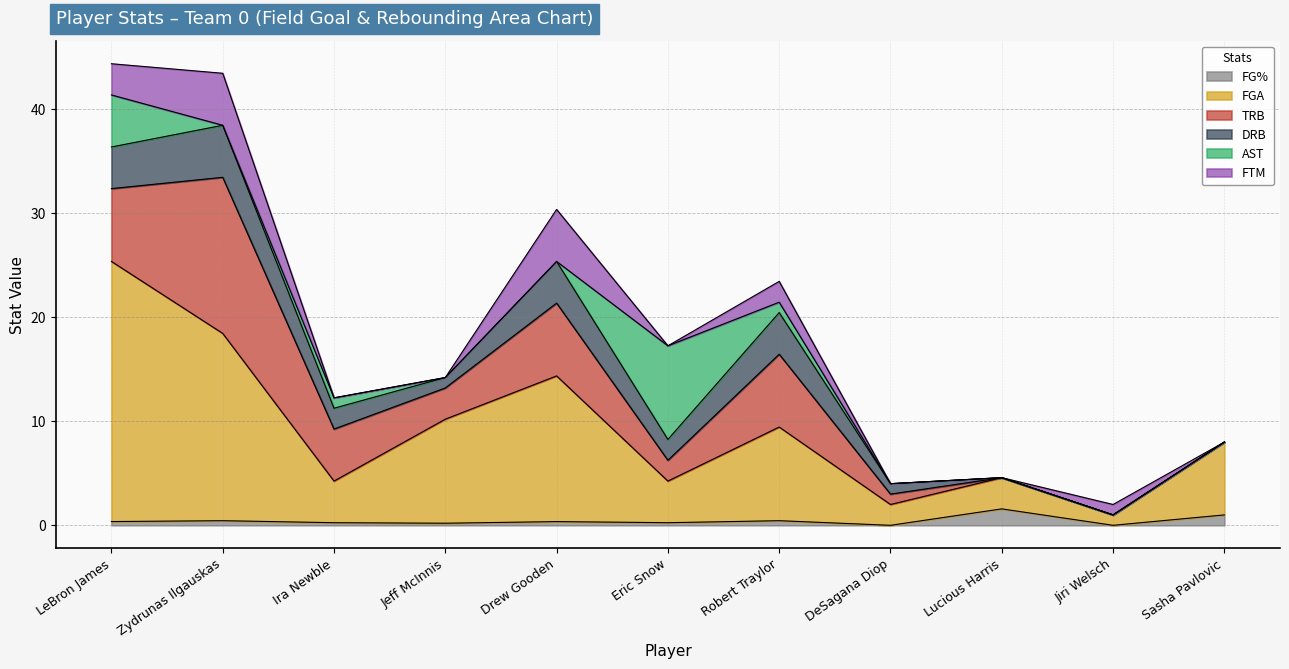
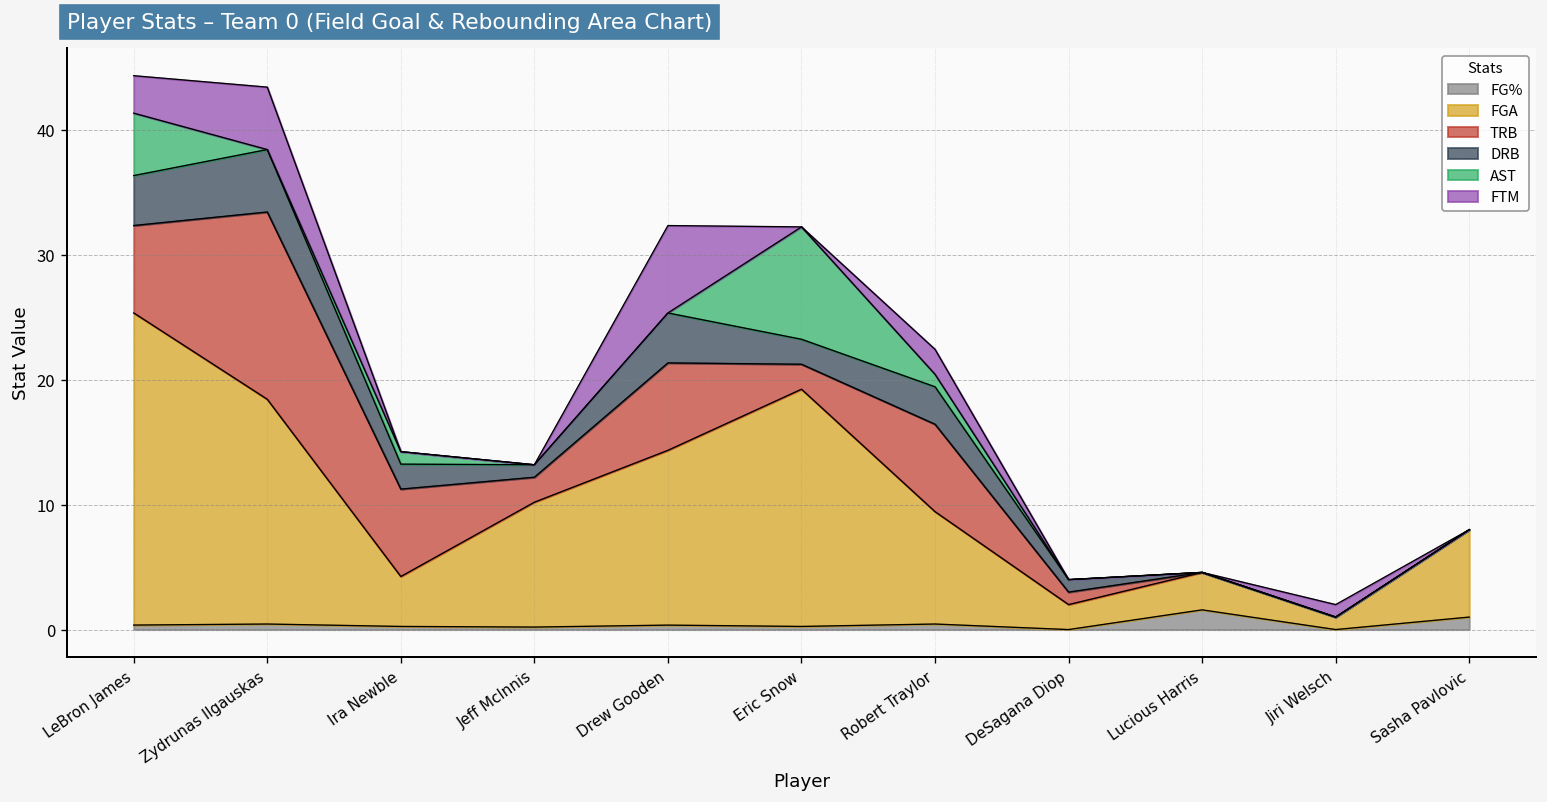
TRB, Ira Newble: 5 -> 7
TRB, Jeff McInnis: 3 -> 2
FTM, Drew Gooden: 5 -> 7
FGA, Eric Snow: 4 -> 19
DRB, Robert Traylor: 4 -> 3
